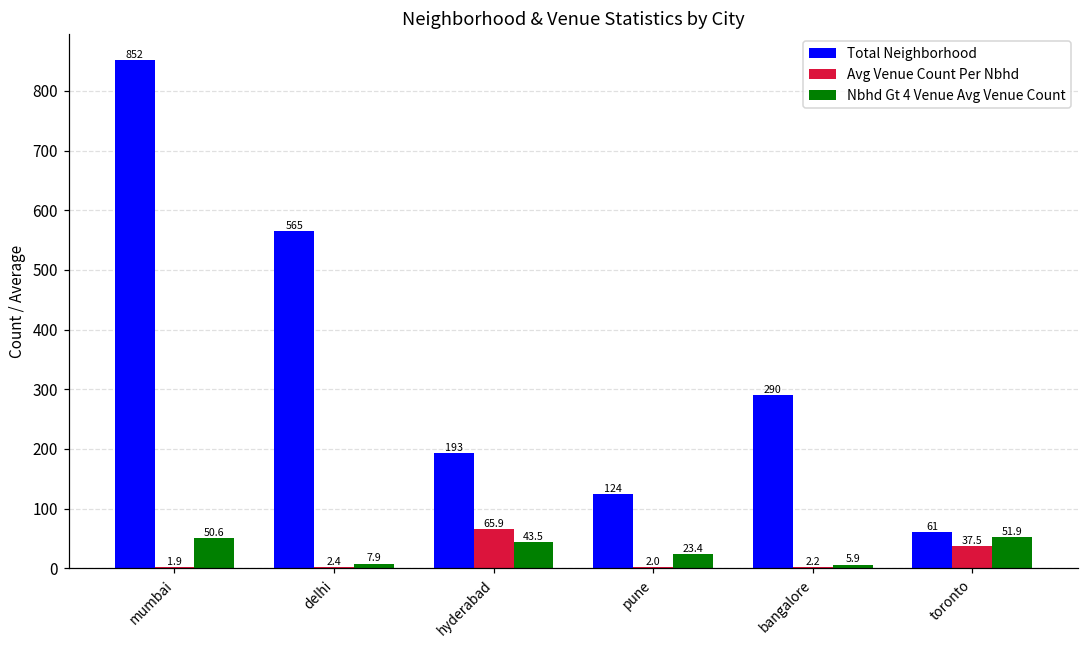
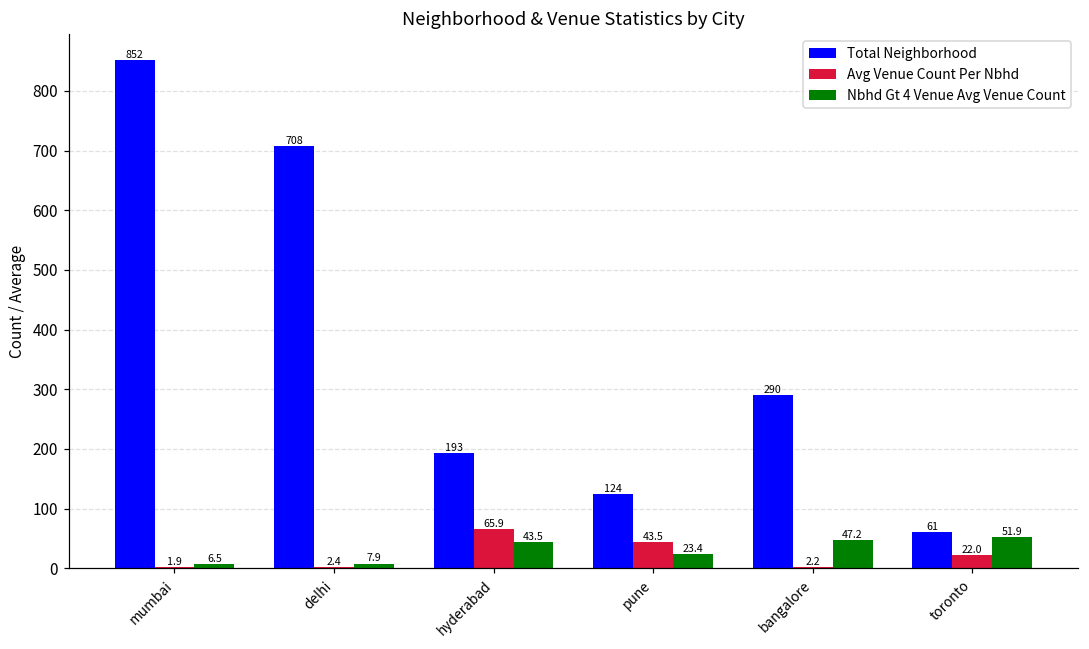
Nbhd Gt 4 Venue Avg Venue Count, mumbai: 50.6 -> 6.5
Total Neighborhood, delhi: 565 -> 708
Avg Venue Count Per Nbhd, pune: 2.0 -> 43.5
Nbhd Gt 4 Venue Avg Venue Count, bangalore: 5.9 -> 47.2
Avg Venue Count Per Nbhd, toronto: 37.5 -> 22.0
